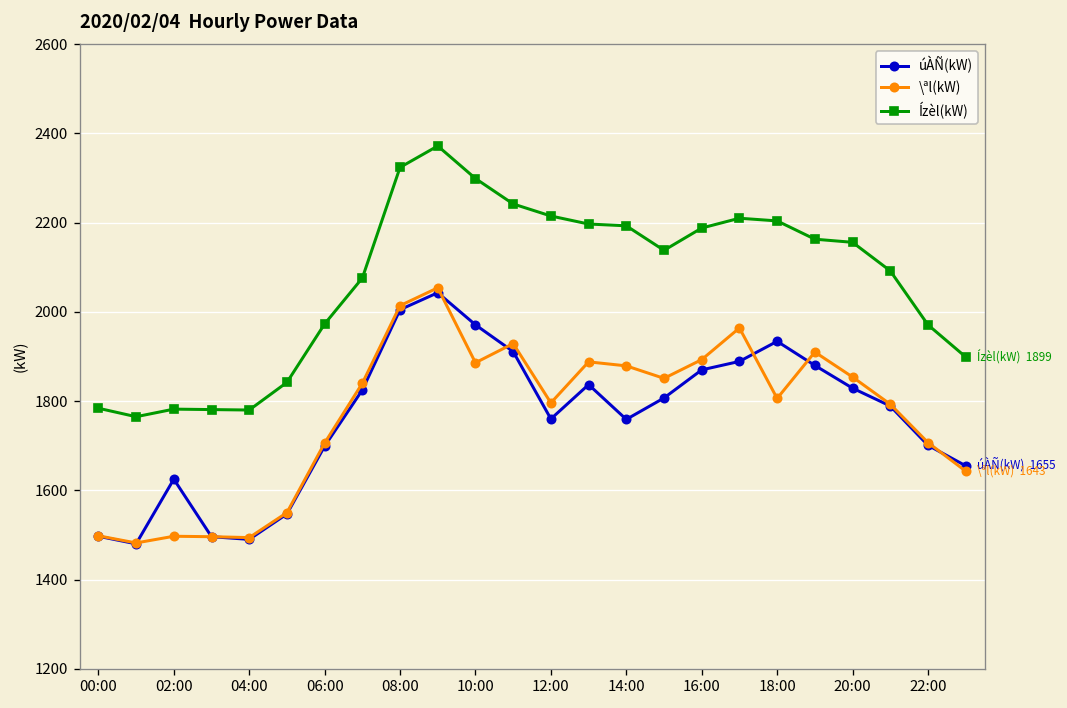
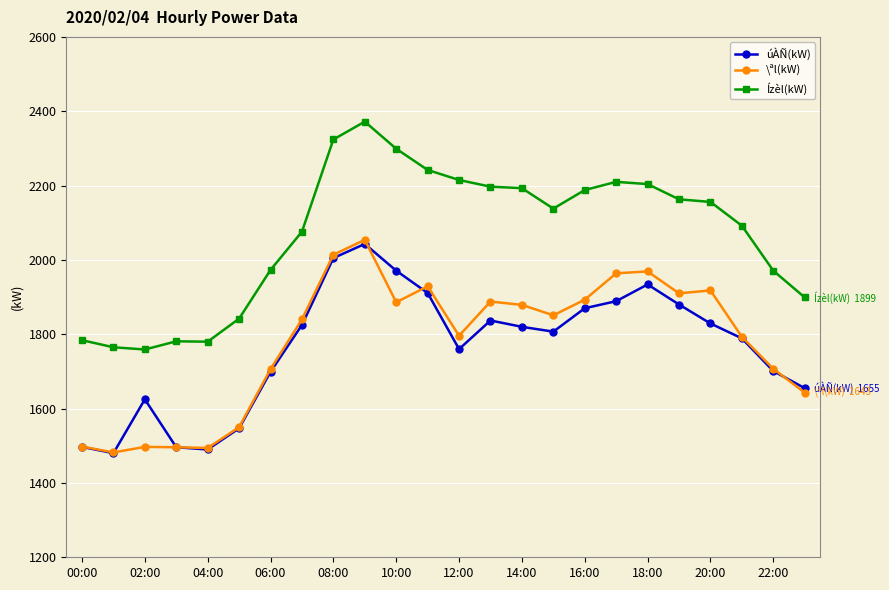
Ízèl(kW), 02:00: 1780 -> 1760
úÀÑ(kW), 14:00: 1760 -> 1820
\ªl(kW), 18:00: 1810 -> 1970
\ªl(kW), 20:00: 1850 -> 1920
